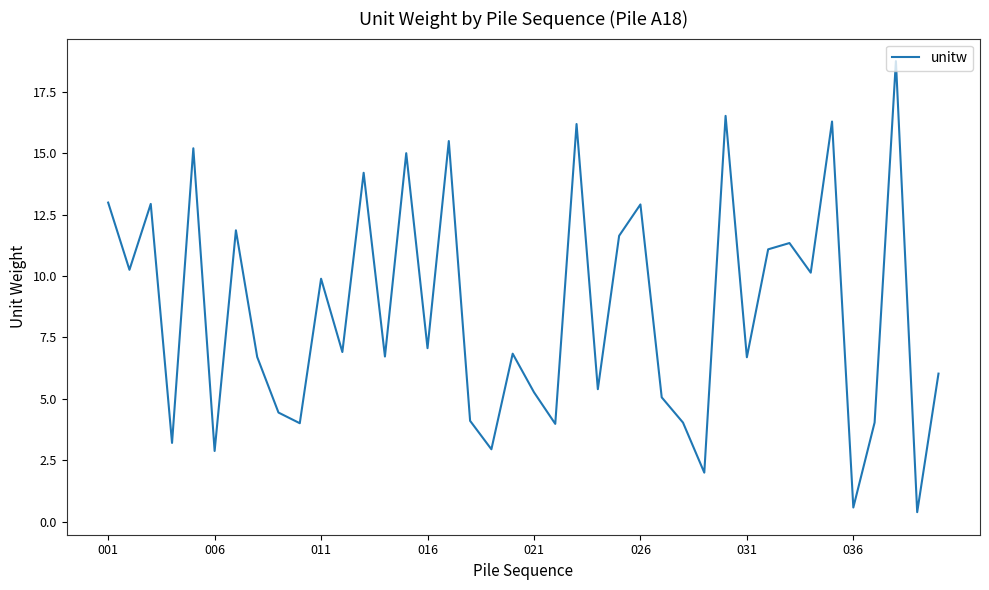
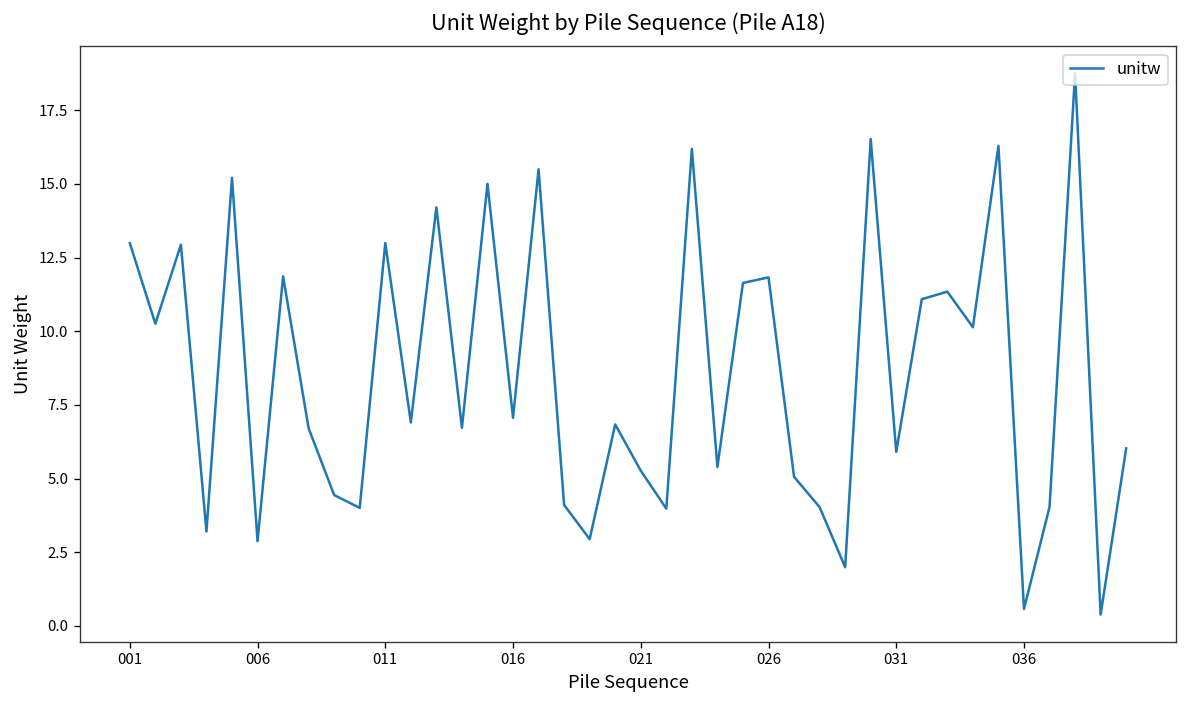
011: 9.9 -> 13.0
026: 12.9 -> 11.8
031: 6.7 -> 5.9
